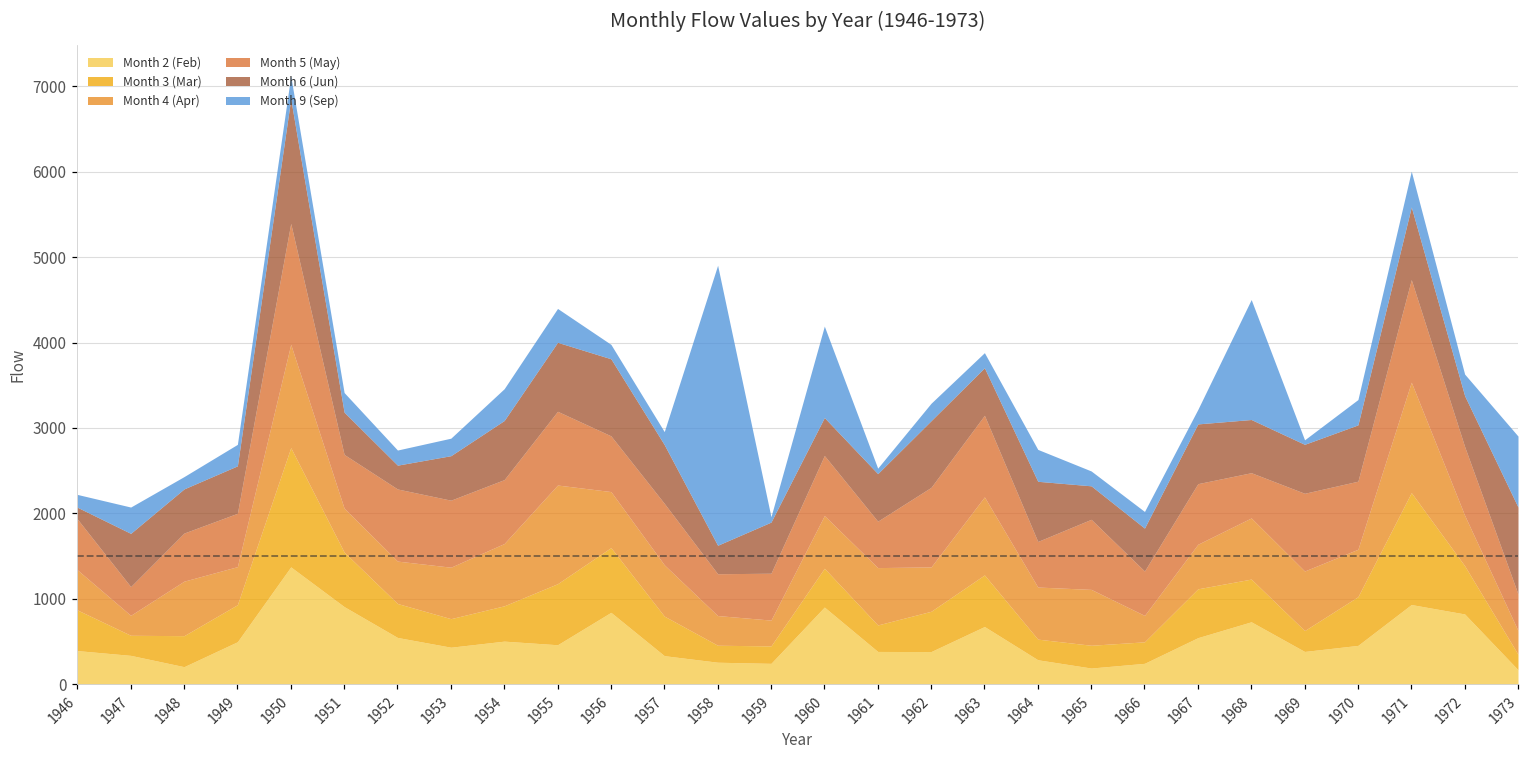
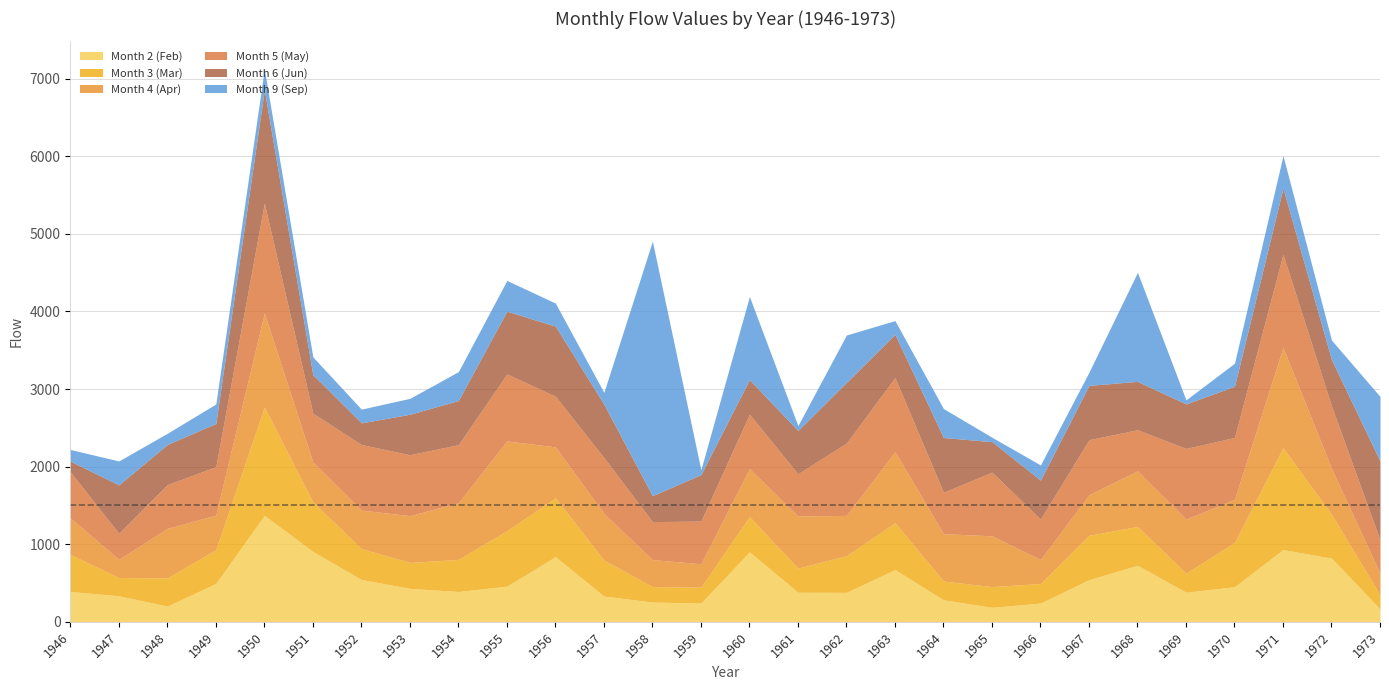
Month 2 (Feb), 1954: 500 -> 400
Month 6 (Jun), 1954: 700 -> 600
Month 9 (Sep), 1956: 200 -> 300
Month 9 (Sep), 1962: 200 -> 600
Month 9 (Sep), 1965: 200 -> 100
